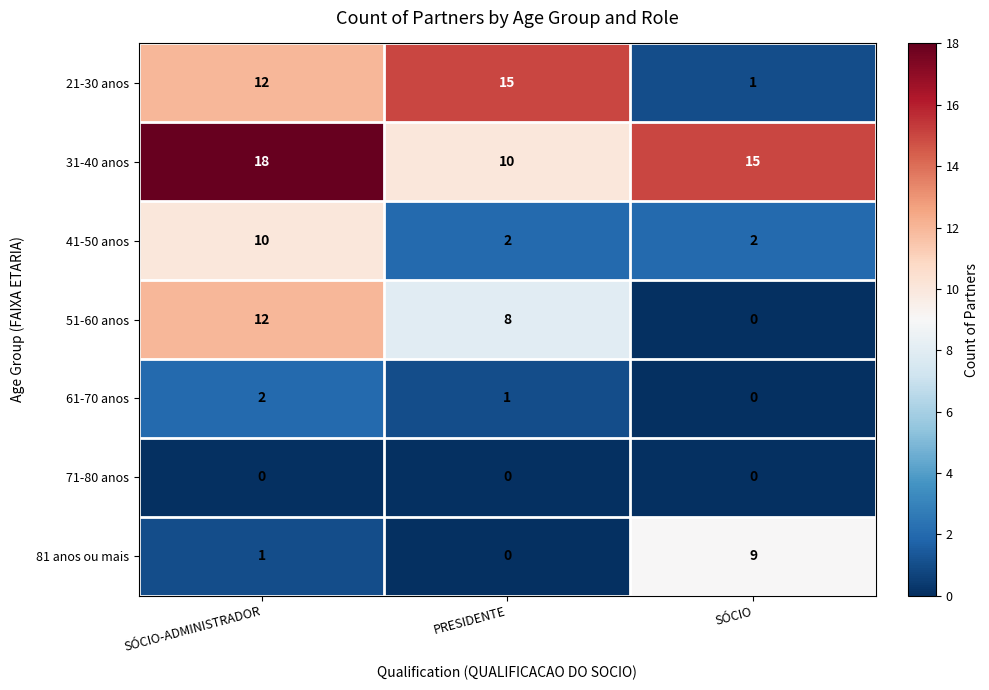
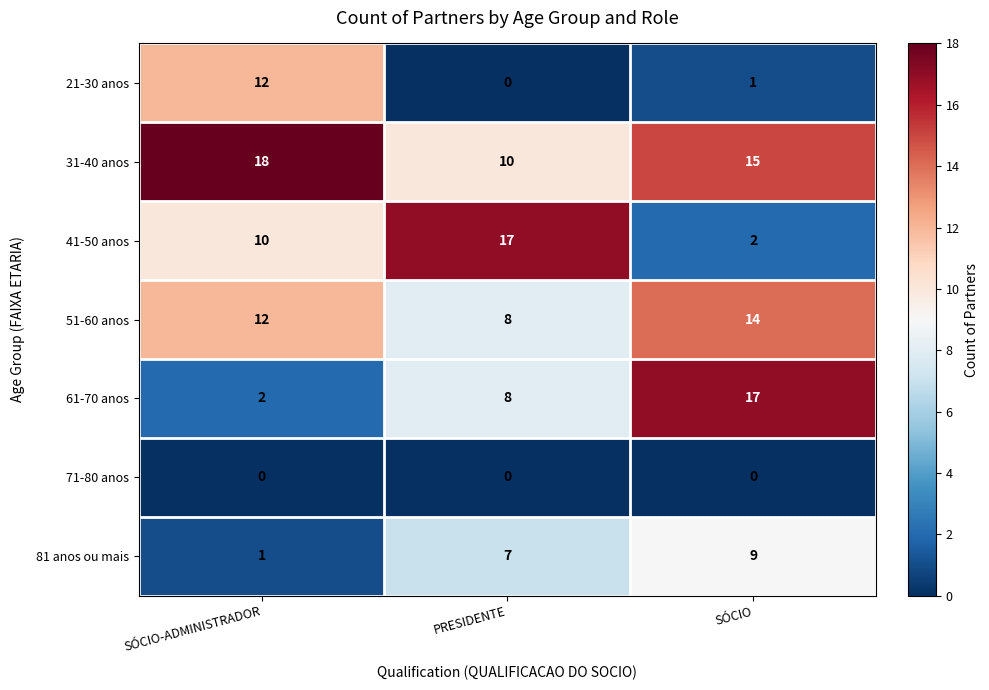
21-30 anos, PRESIDENTE: 15 -> 0
41-50 anos, PRESIDENTE: 2 -> 17
51-60 anos, SÓCIO: 0 -> 14
61-70 anos, PRESIDENTE: 1 -> 8
61-70 anos, SÓCIO: 0 -> 17
81 anos ou mais, PRESIDENTE: 0 -> 7
